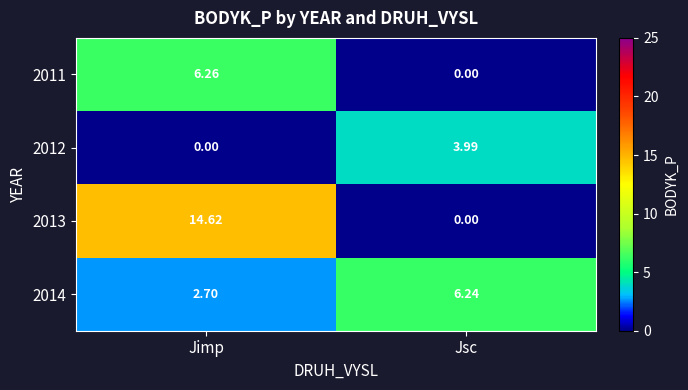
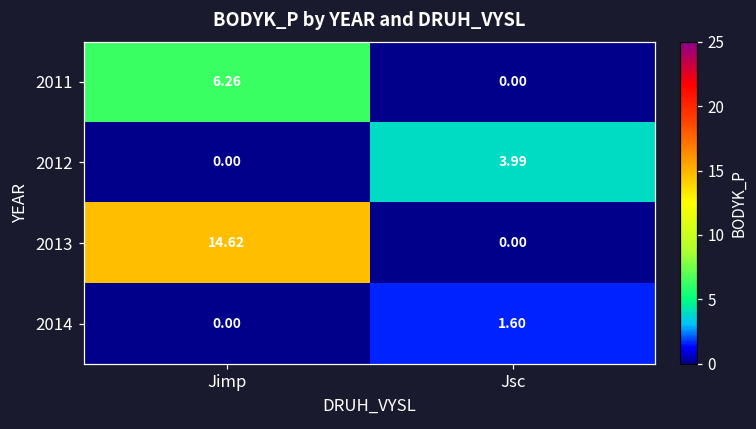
2014, Jimp: 2.70 -> 0.00
2014, Jsc: 6.24 -> 1.60
